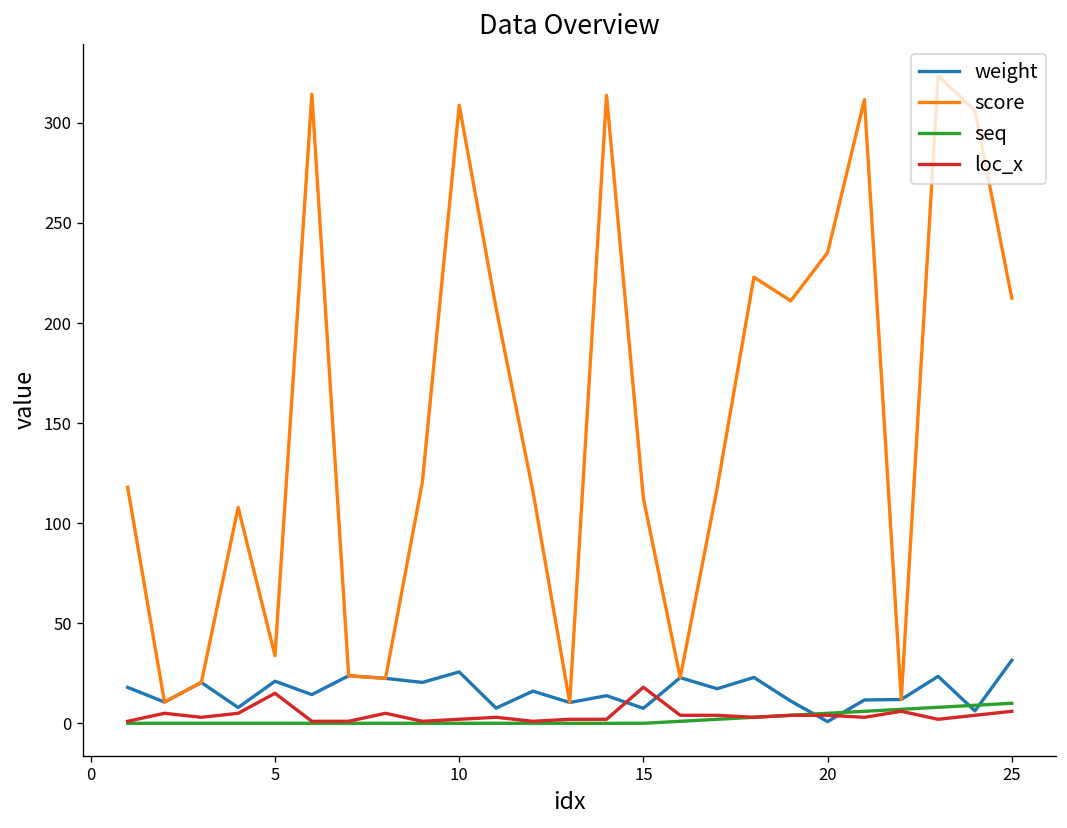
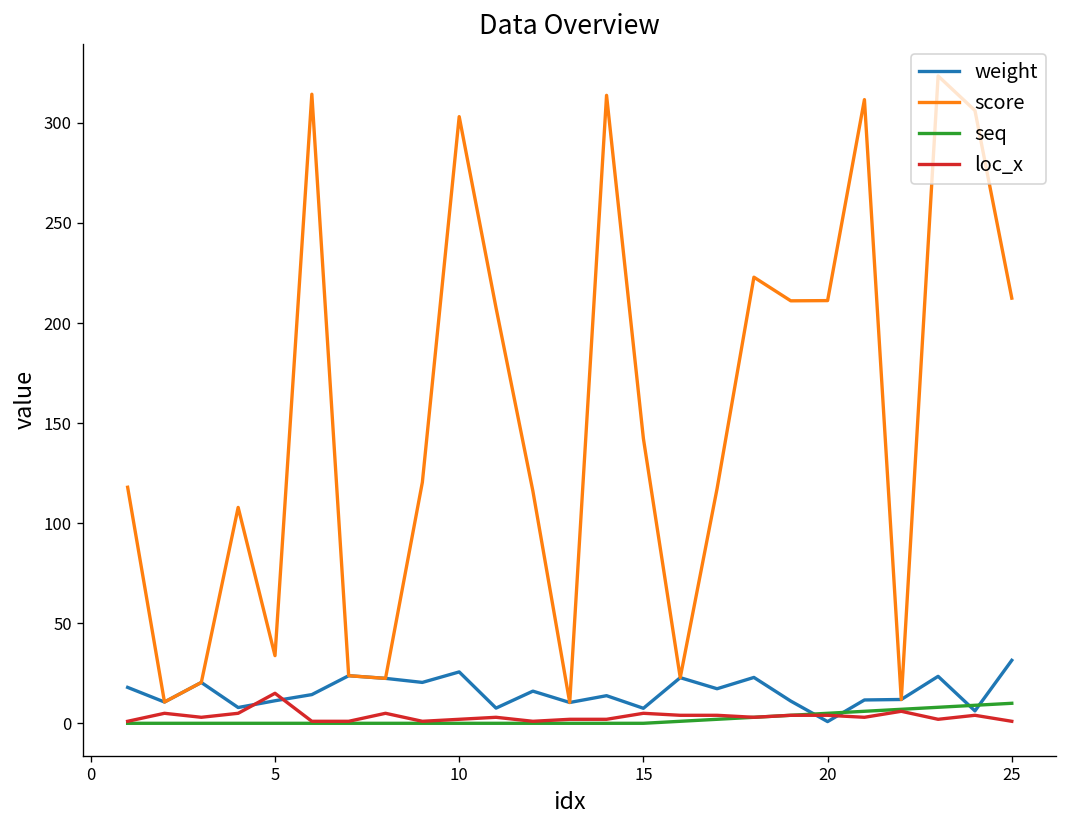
weight, 5: 21 -> 11
score, 10: 309 -> 303
score, 15: 112 -> 142
loc_x, 15: 18 -> 5
score, 20: 235 -> 211
loc_x, 25: 6 -> 1
